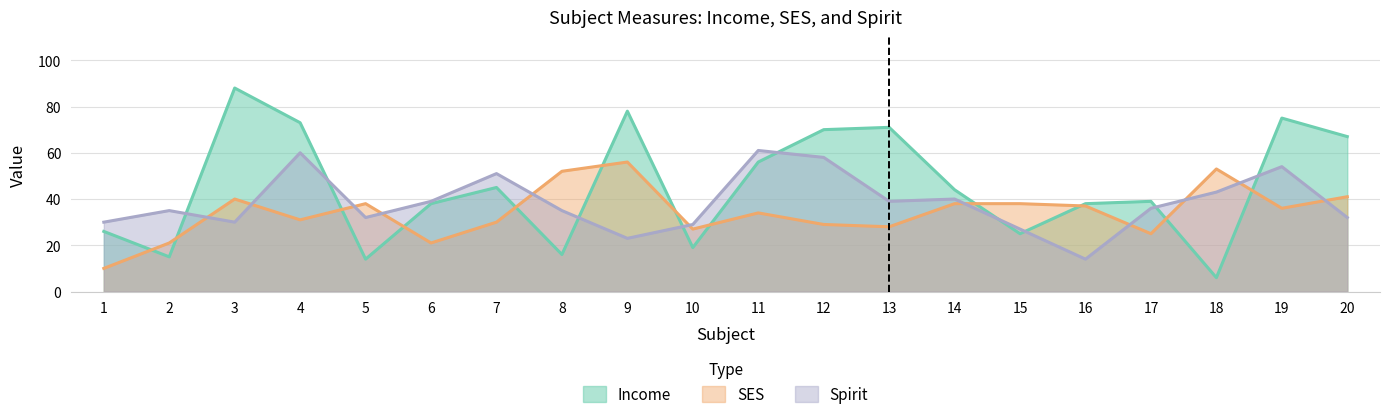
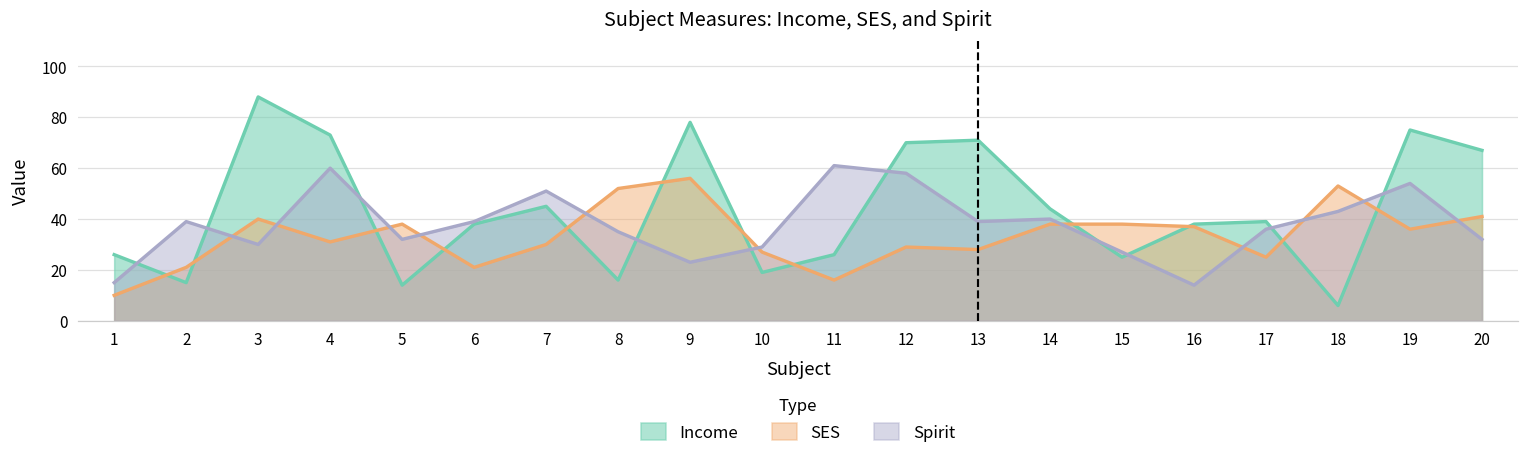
Spirit, 1: 30 -> 15
Spirit, 2: 35 -> 39
Income, 11: 56 -> 26
SES, 11: 34 -> 16
